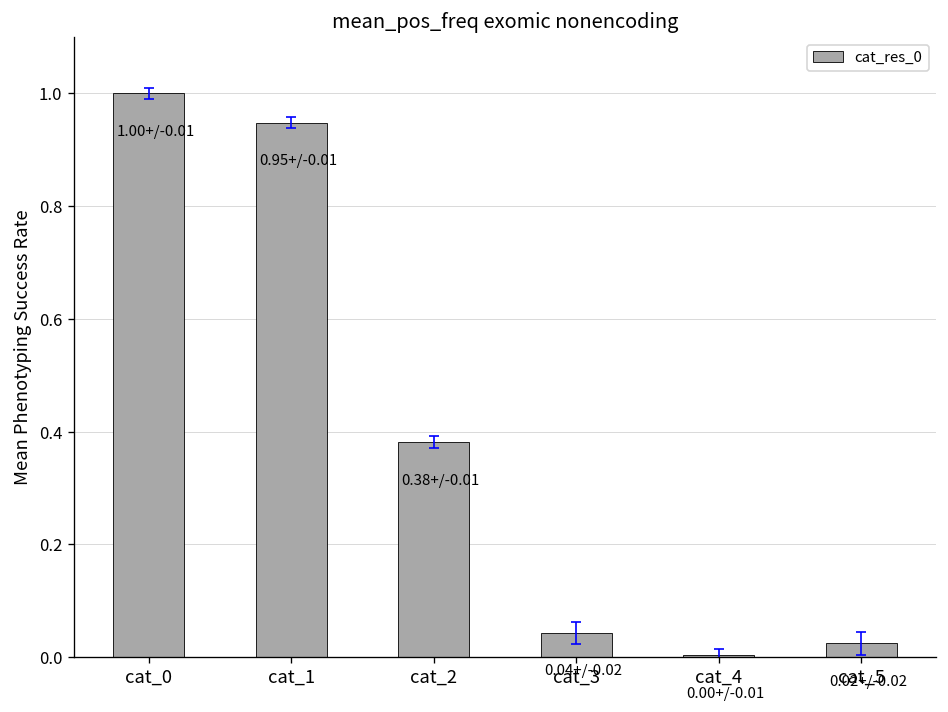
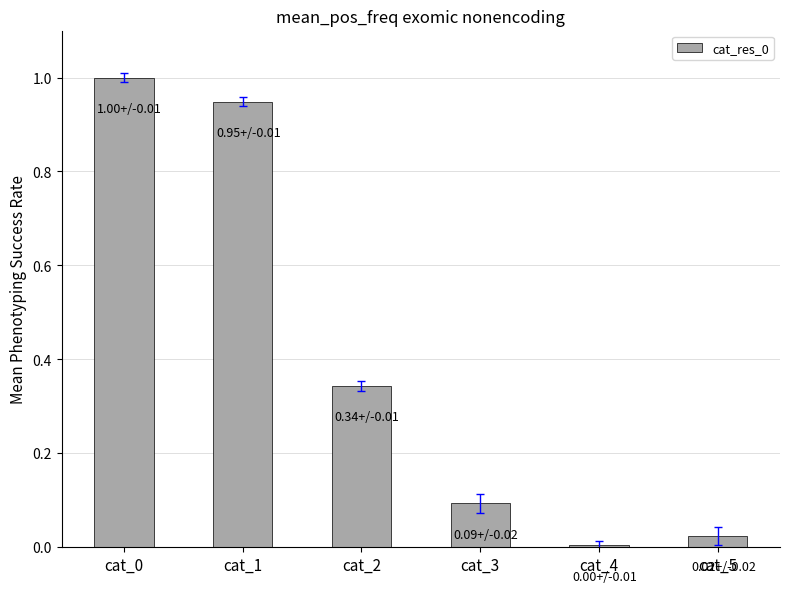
cat_res_0, cat_2: 0.38+/ -> 0.34+/
cat_res_0, cat_3: 0.04+/ -> 0.09+/
